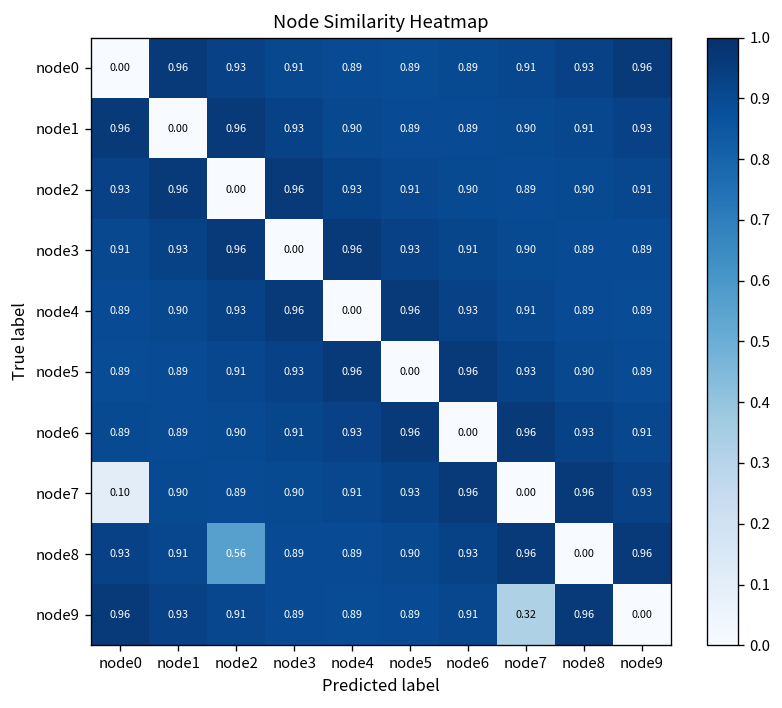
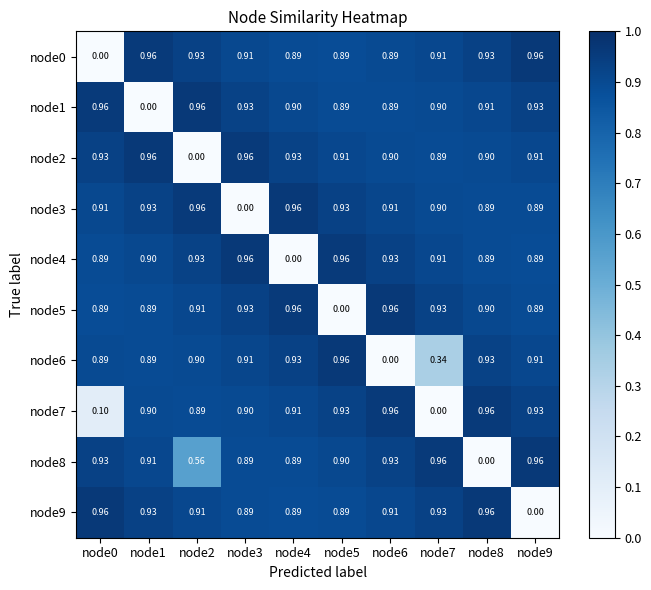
node6, node7: 0.96 -> 0.34
node9, node7: 0.32 -> 0.93
